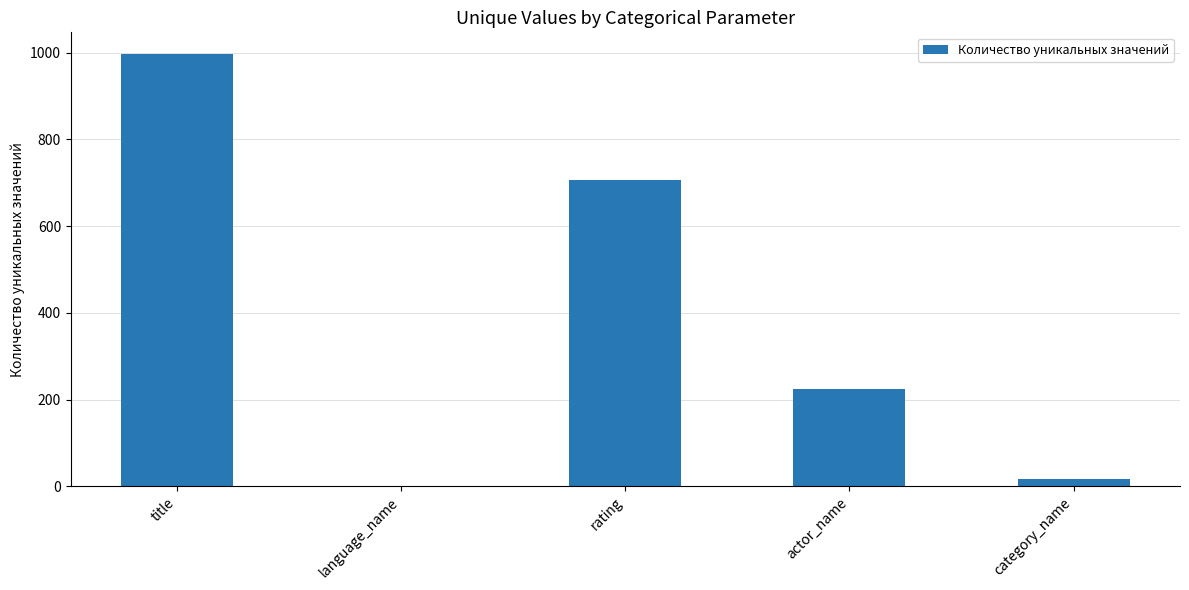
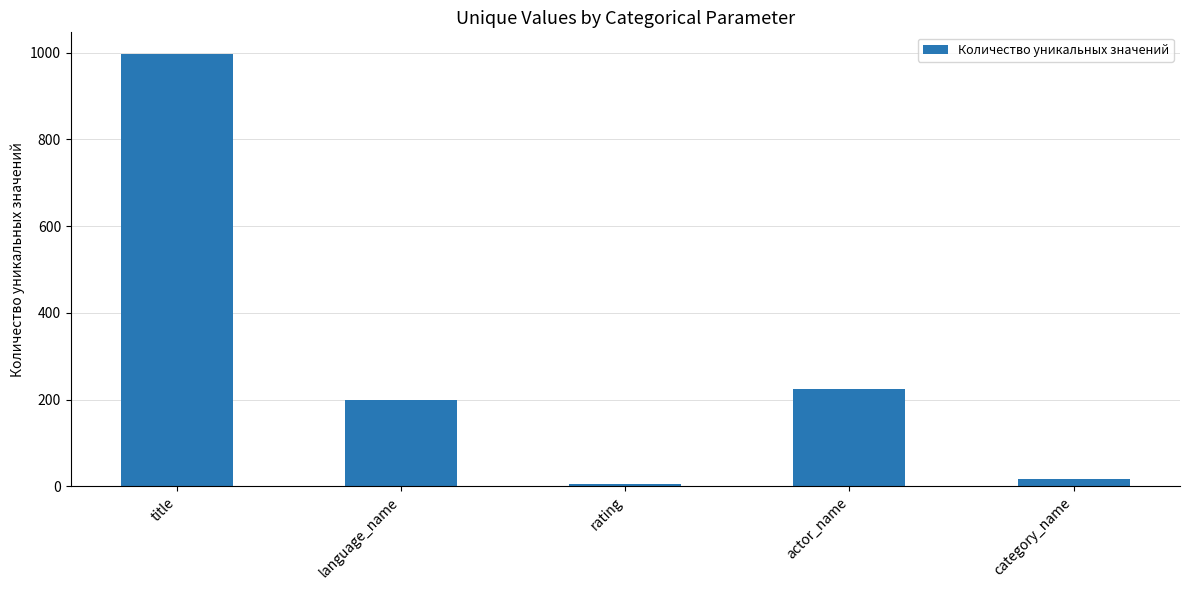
language_name: 0 -> 200
rating: 710 -> 10
